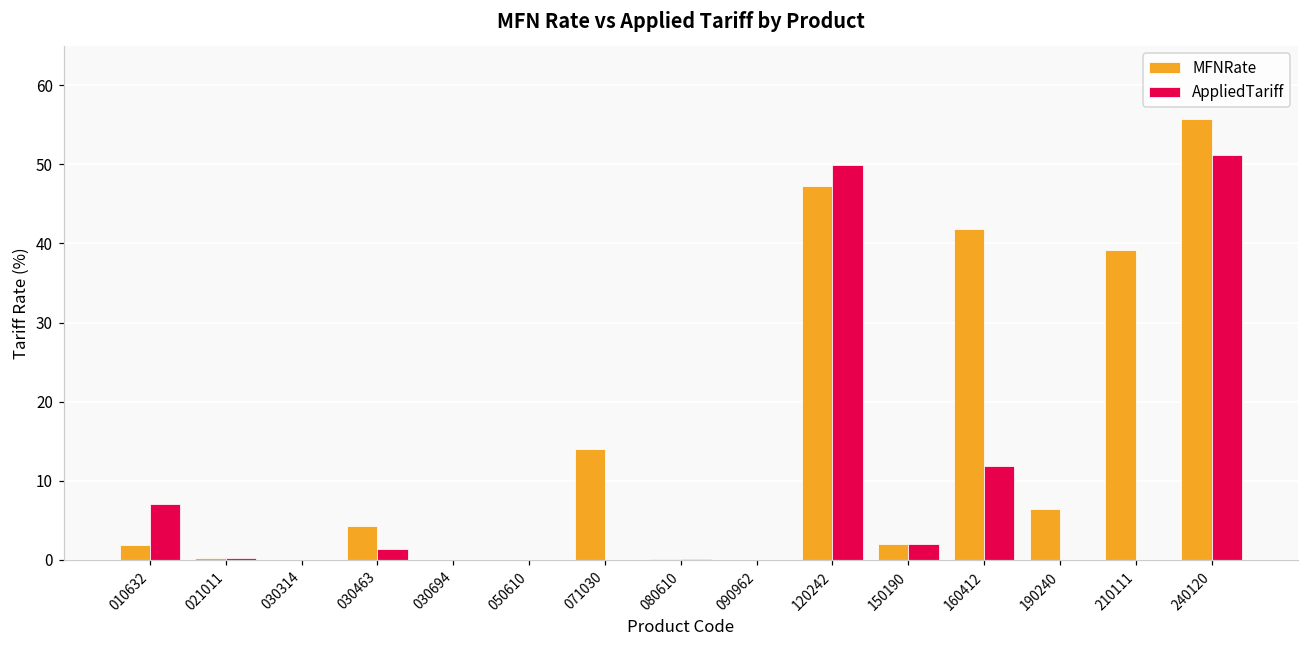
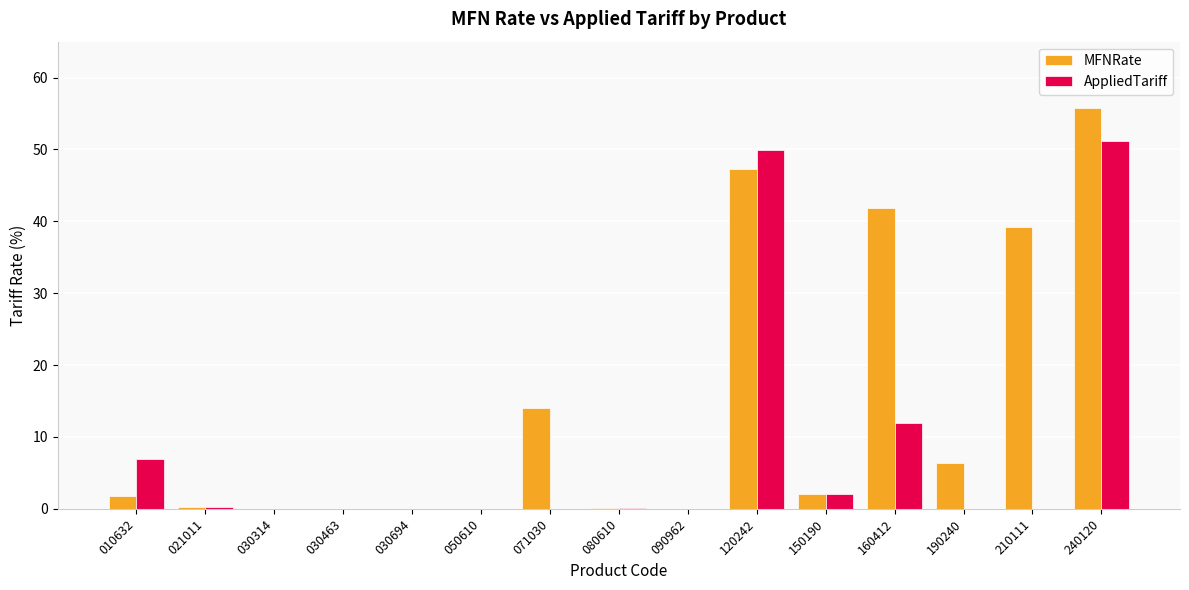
MFNRate, 030463: 4 -> 0
AppliedTariff, 030463: 1 -> 0
